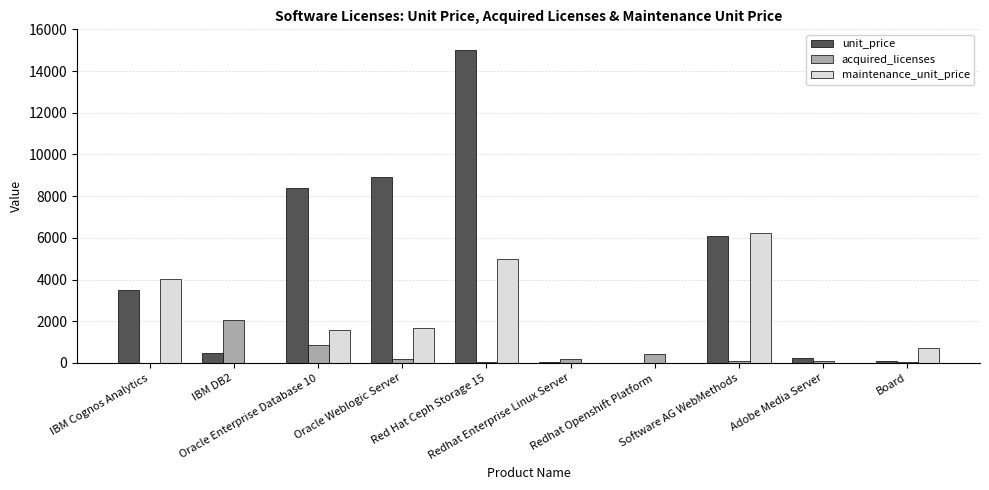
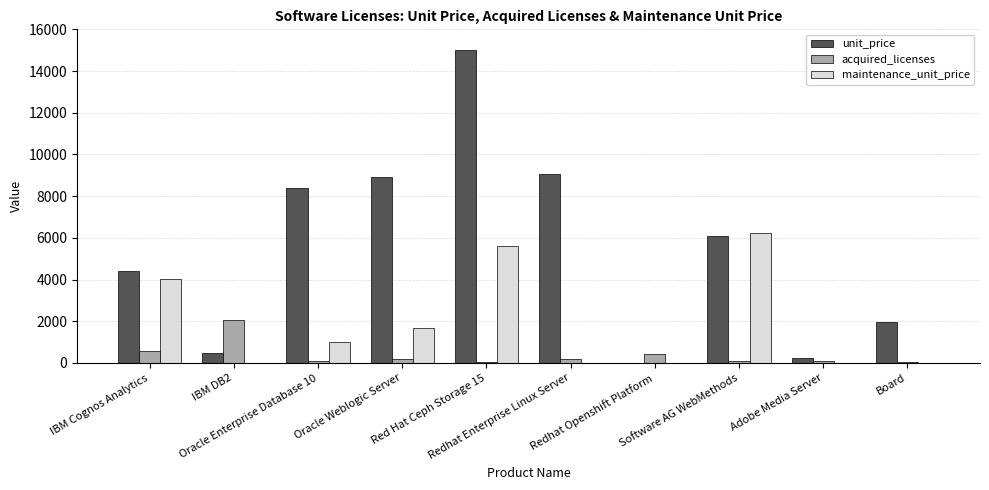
unit_price, IBM Cognos Analytics: 3500 -> 4400
acquired_licenses, IBM Cognos Analytics: 0 -> 600
acquired_licenses, Oracle Enterprise Database 10: 900 -> 100
maintenance_unit_price, Oracle Enterprise Database 10: 1600 -> 1000
maintenance_unit_price, Red Hat Ceph Storage 15: 5000 -> 5600
unit_price, Redhat Enterprise Linux Server: 100 -> 9100
unit_price, Board: 100 -> 2000
maintenance_unit_price, Board: 700 -> 0
